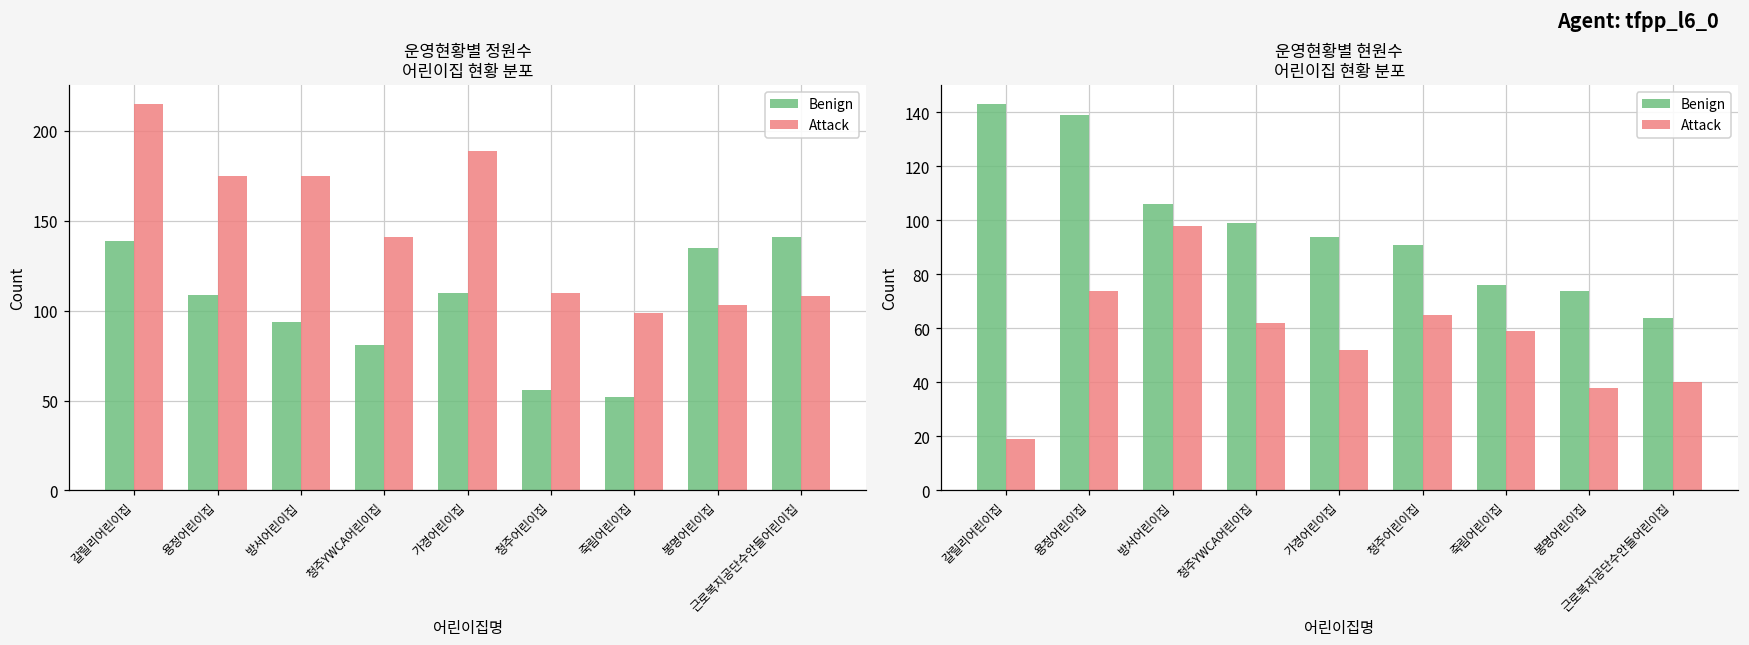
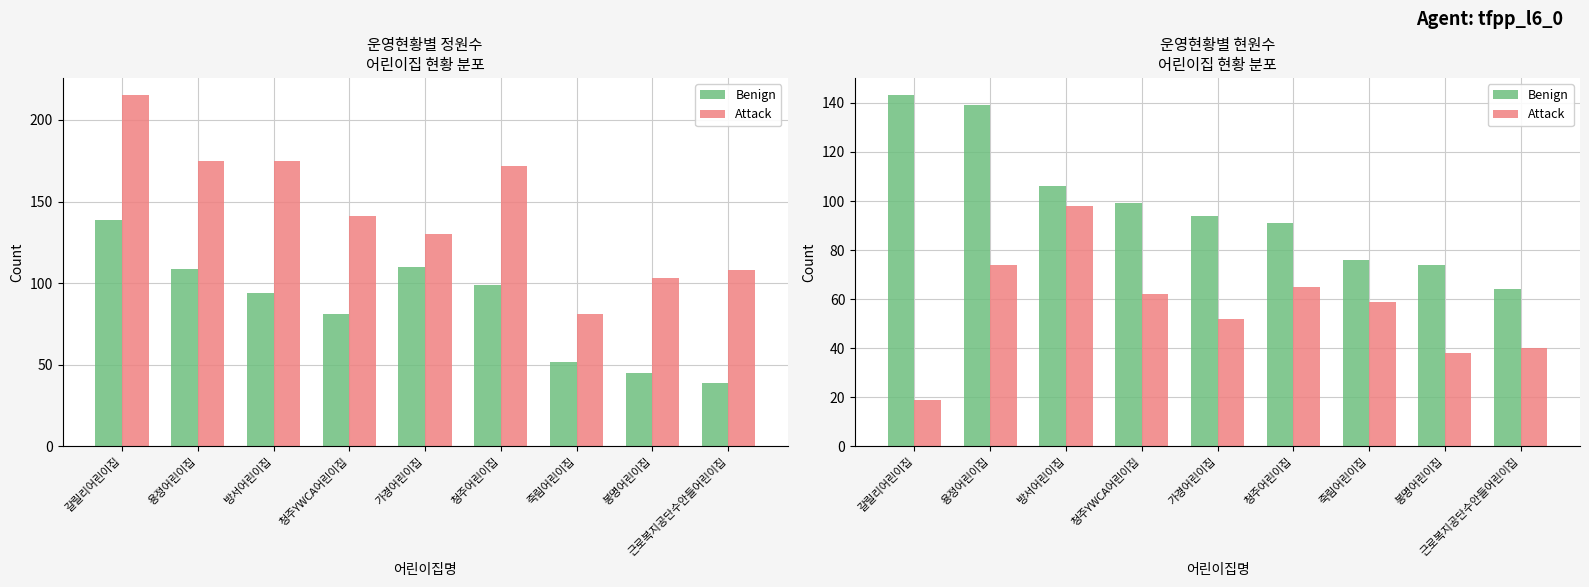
운영현황별 정원수 어린이집 현황 분포, Attack, 가경어린이집: 189 -> 130
운영현황별 정원수 어린이집 현황 분포, Benign, 청주어린이집: 56 -> 99
운영현황별 정원수 어린이집 현황 분포, Attack, 청주어린이집: 110 -> 172
운영현황별 정원수 어린이집 현황 분포, Attack, 죽림어린이집: 99 -> 81
운영현황별 정원수 어린이집 현황 분포, Benign, 봉명어린이집: 135 -> 45
운영현황별 정원수 어린이집 현황 분포, Benign, 근로복지공단수안들어린이집: 141 -> 39
